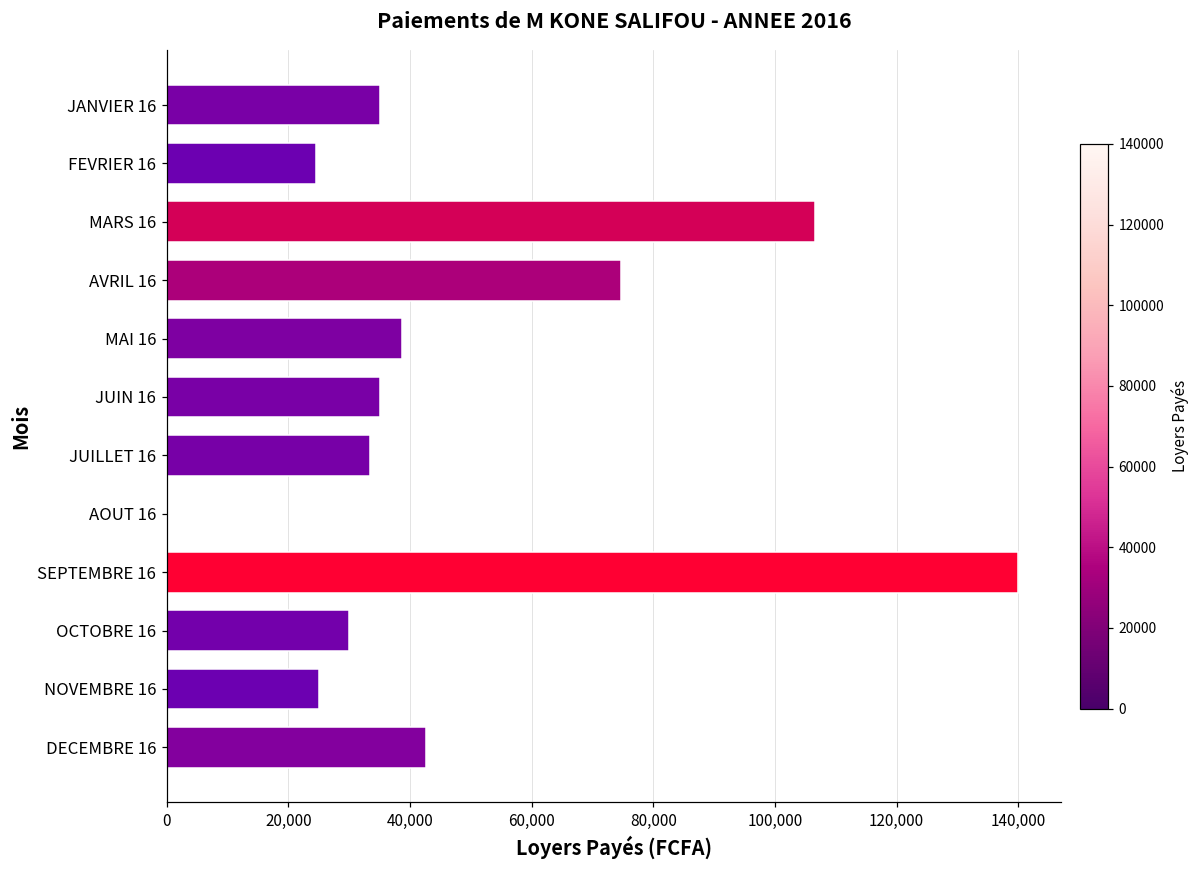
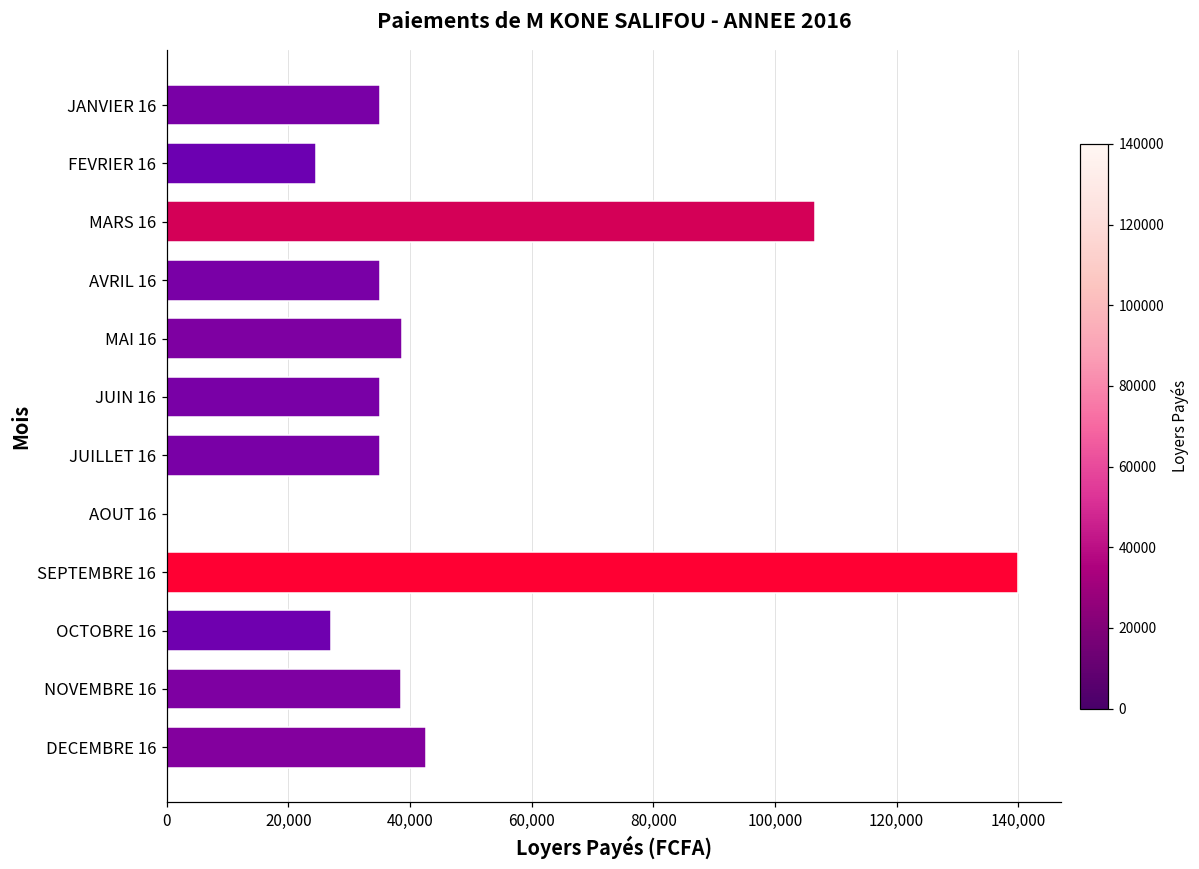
AVRIL 16: 75,000 -> 35,000
JUILLET 16: 33,000 -> 35,000
OCTOBRE 16: 30,000 -> 27,000
NOVEMBRE 16: 25,000 -> 38,000
